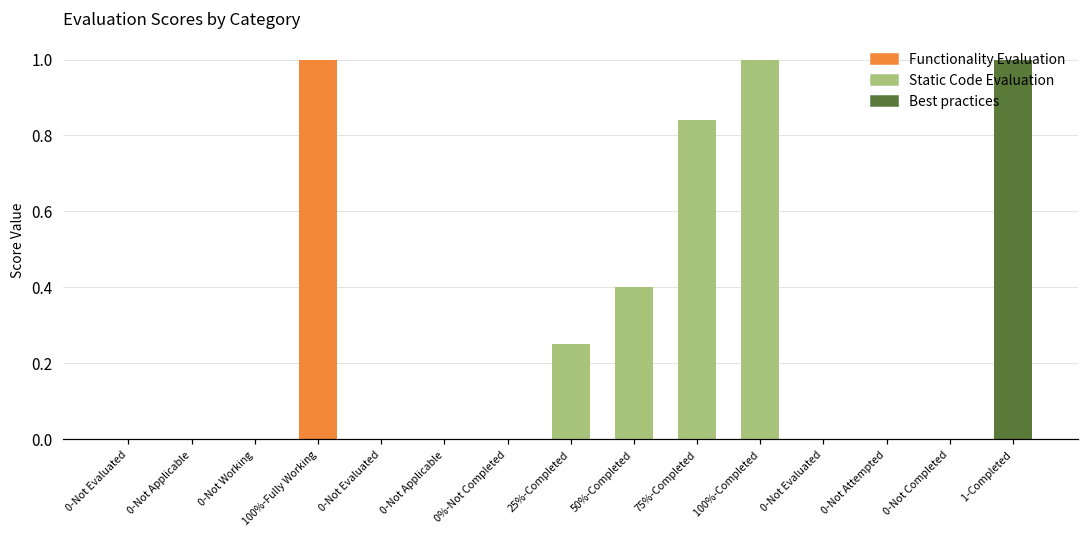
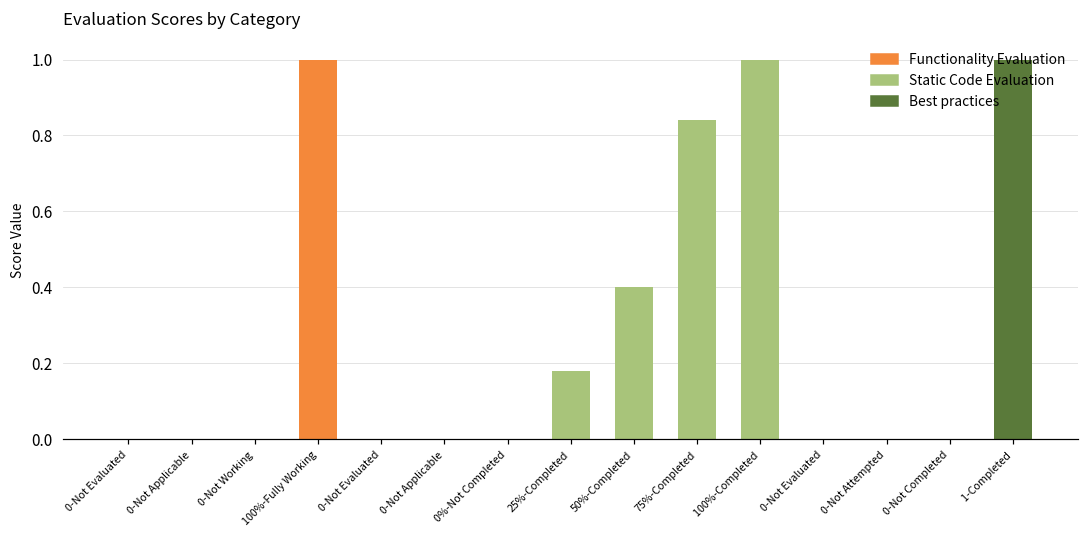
25%-Completed: 0.25 -> 0.18
